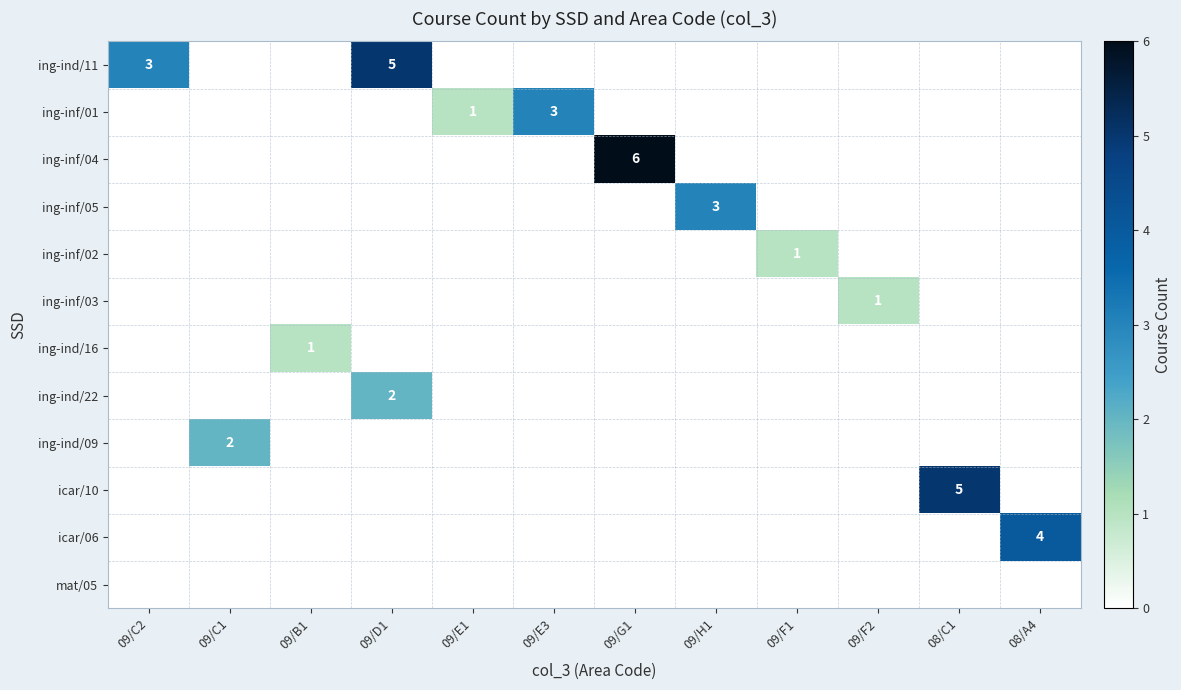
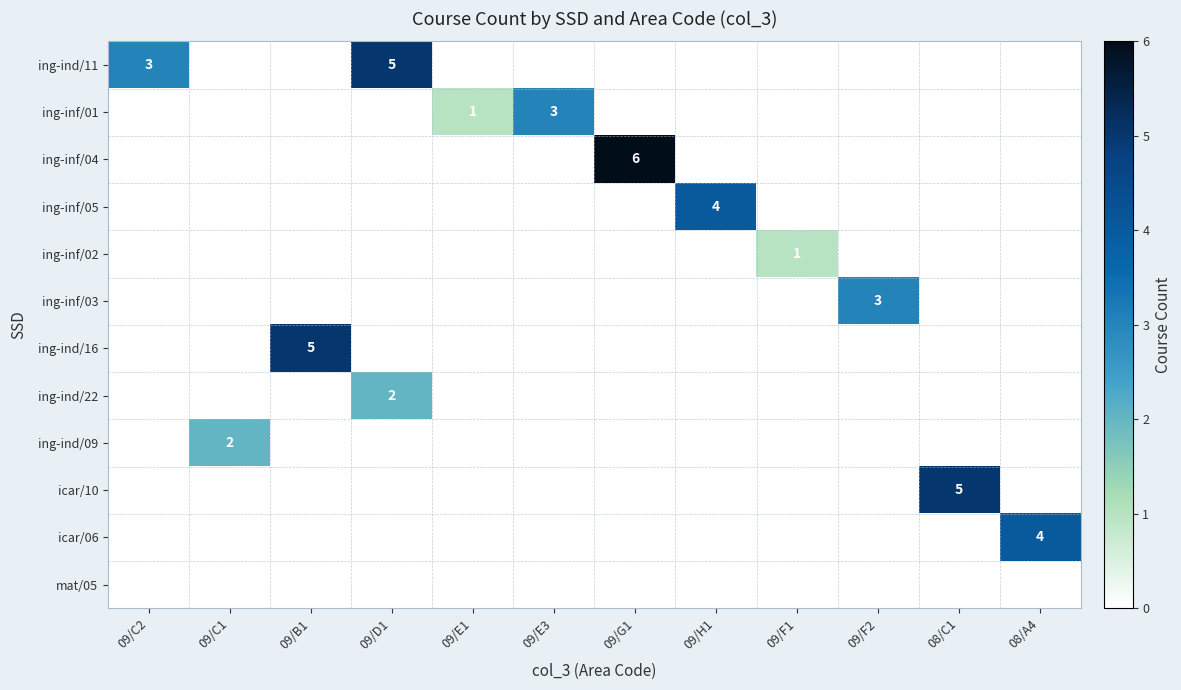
ing-inf/05, 09/H1: 3 -> 4
ing-inf/03, 09/F2: 1 -> 3
ing-ind/16, 09/B1: 1 -> 5
